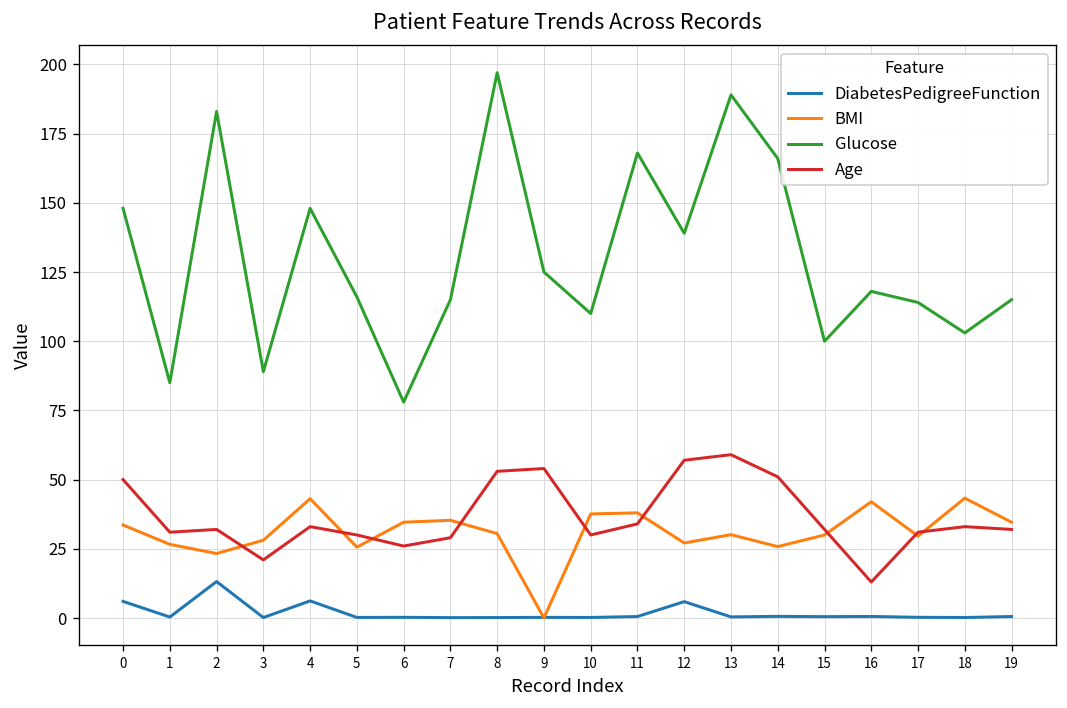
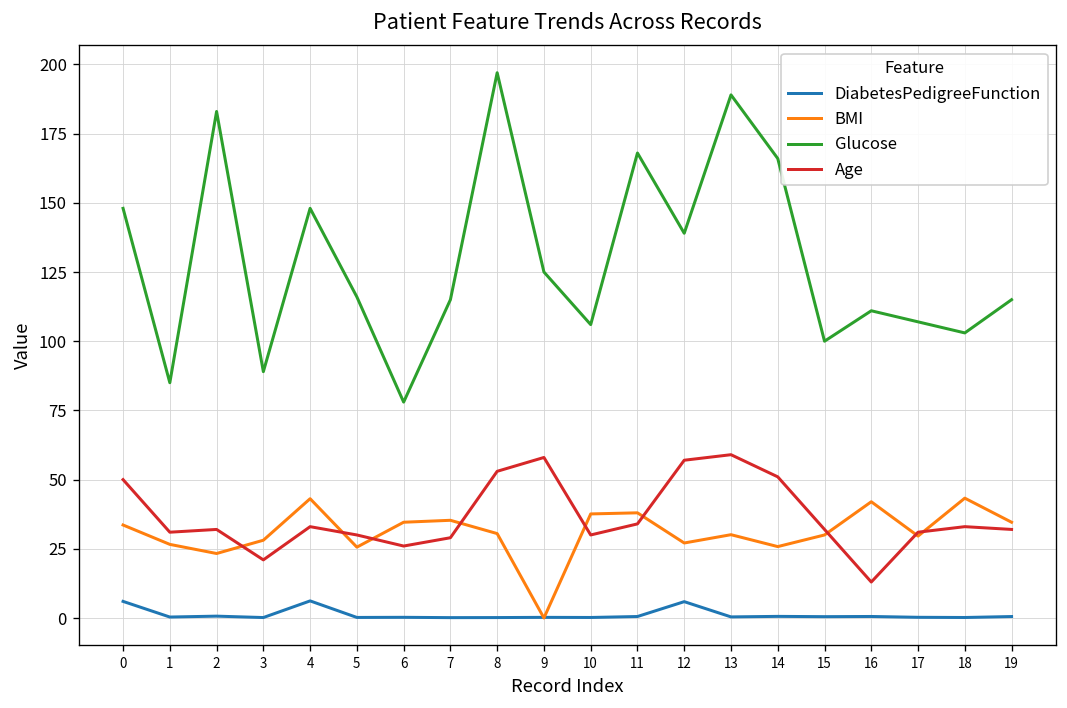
DiabetesPedigreeFunction, 2: 13 -> 1
Age, 9: 54 -> 58
Glucose, 10: 110 -> 106
Glucose, 16: 118 -> 111
Glucose, 17: 114 -> 107
